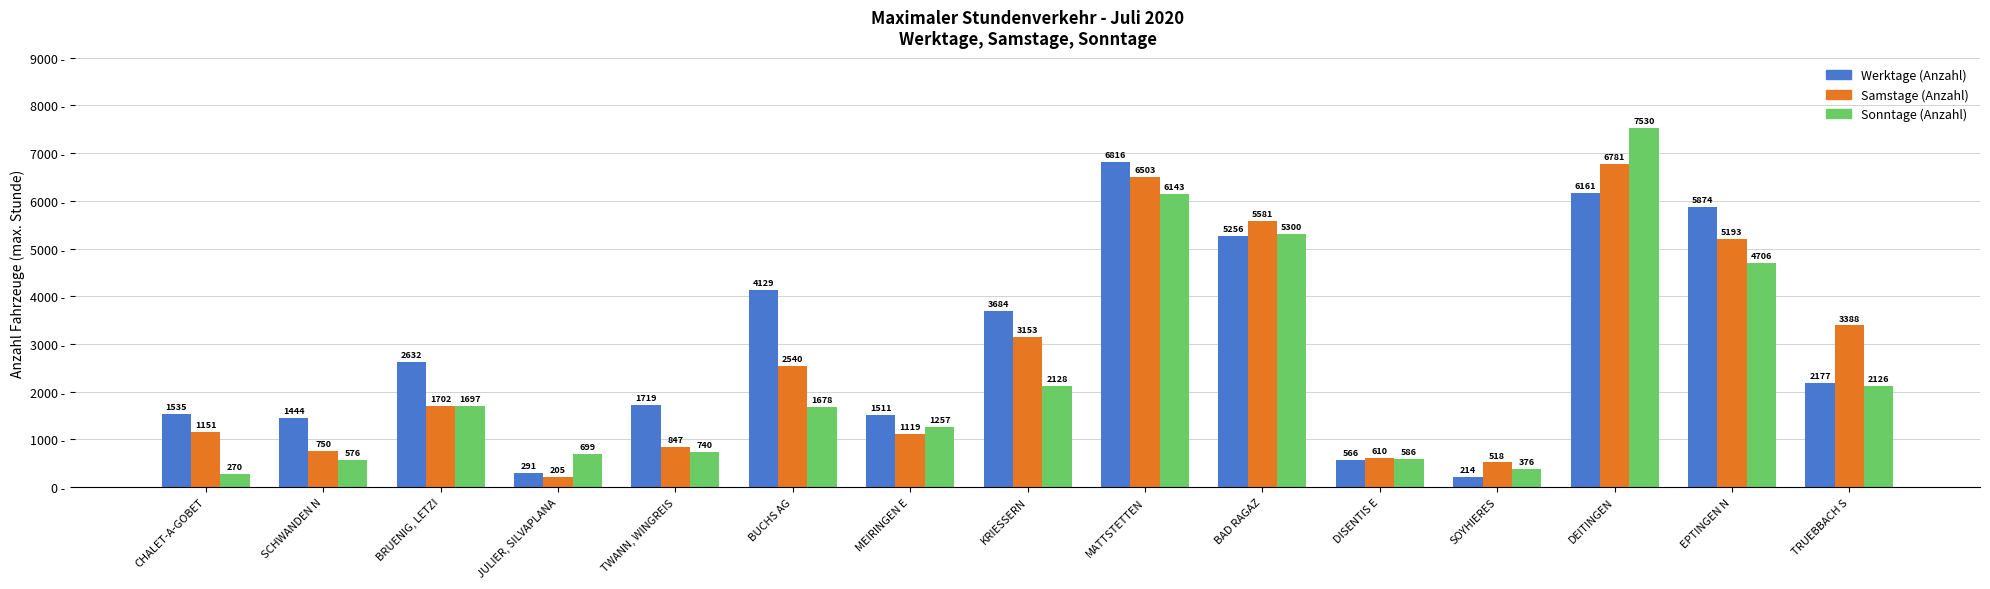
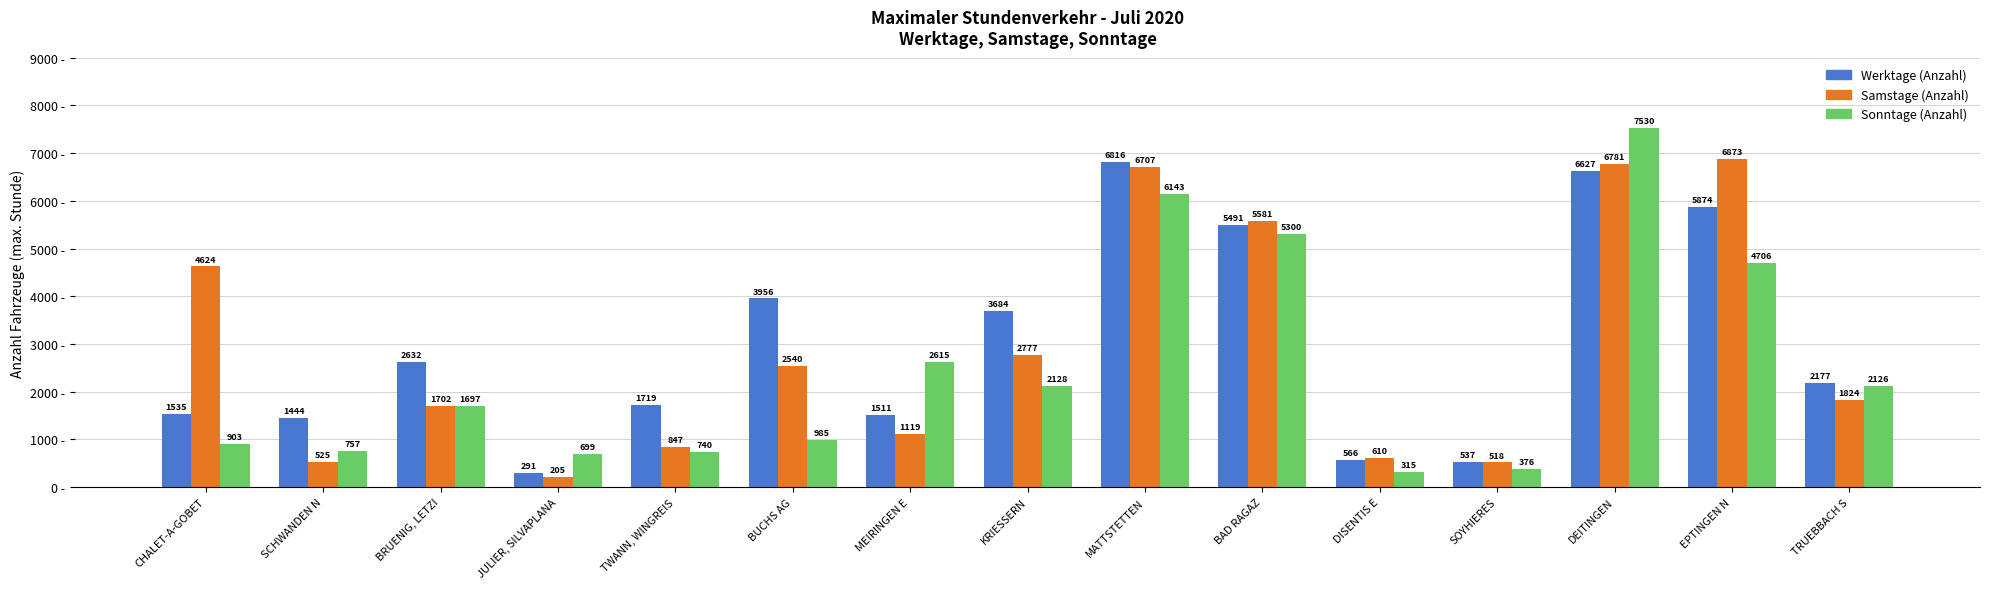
Samstage (Anzahl), CHALET-A-GOBET: 1151 -> 4624
Sonntage (Anzahl), CHALET-A-GOBET: 270 -> 903
Samstage (Anzahl), SCHWANDEN N: 750 -> 525
Sonntage (Anzahl), SCHWANDEN N: 576 -> 757
Werktage (Anzahl), BUCHS AG: 4129 -> 3956
Sonntage (Anzahl), BUCHS AG: 1678 -> 985
Sonntage (Anzahl), MEIRINGEN E: 1257 -> 2615
Samstage (Anzahl), KRIESSERN: 3153 -> 2777
Samstage (Anzahl), MATTSTETTEN: 6503 -> 6707
Werktage (Anzahl), BAD RAGAZ: 5256 -> 5491
Sonntage (Anzahl), DISENTIS E: 586 -> 315
Werktage (Anzahl), SOYHIERES: 214 -> 537
Werktage (Anzahl), DEITINGEN: 6161 -> 6627
Samstage (Anzahl), EPTINGEN N: 5193 -> 6873
Samstage (Anzahl), TRUEBBACH S: 3388 -> 1824
